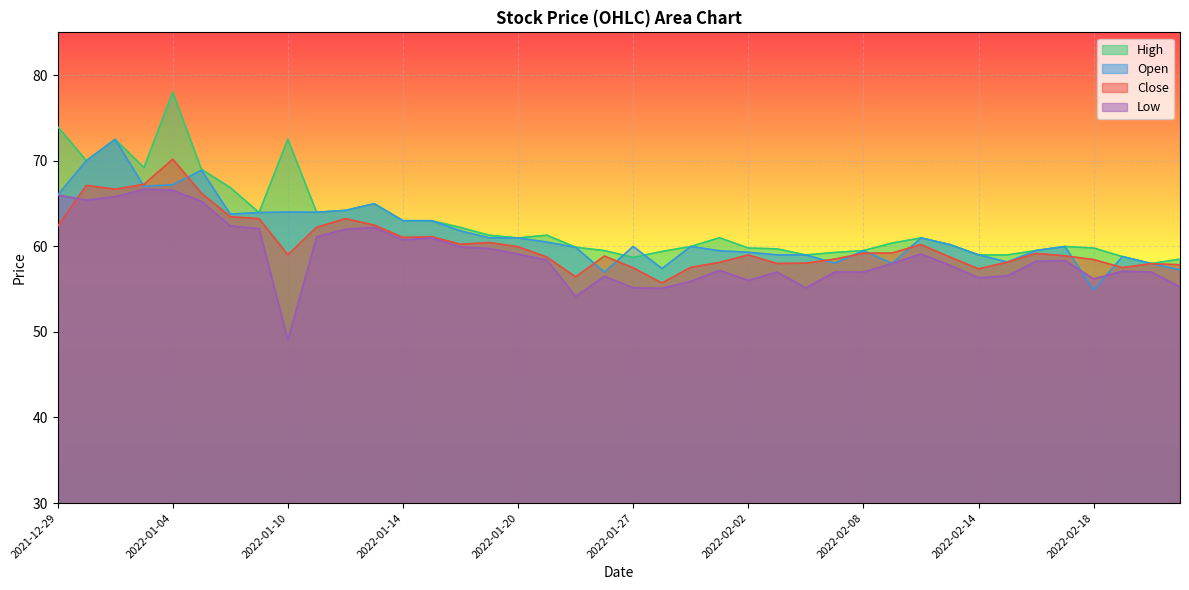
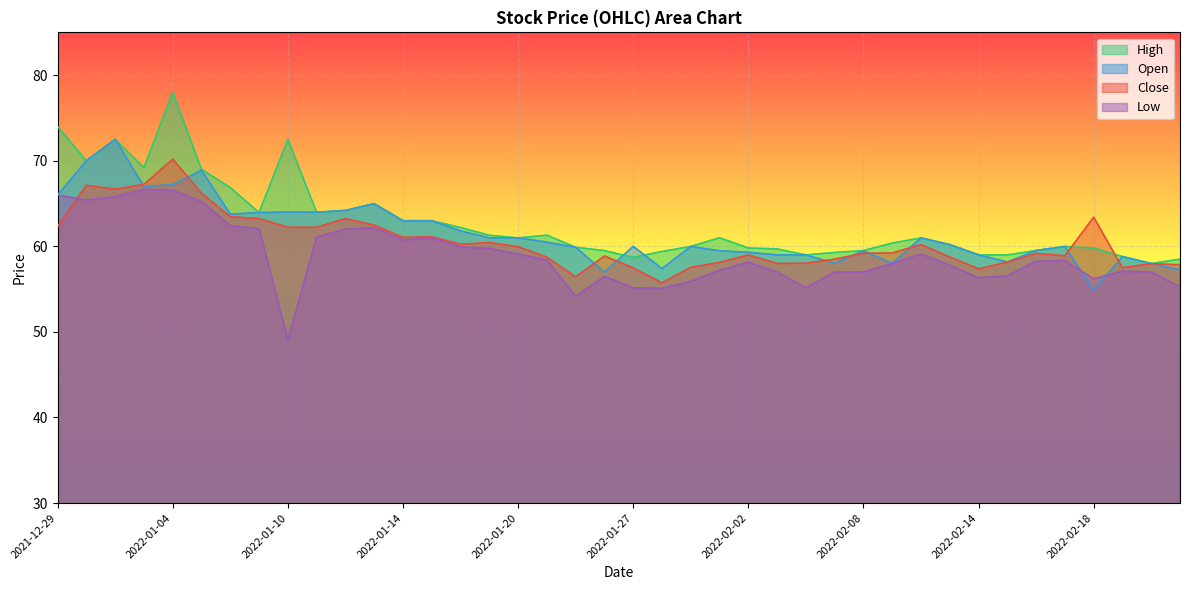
Close, 2022-01-10: 59 -> 62
Low, 2022-02-02: 56 -> 58
Close, 2022-02-18: 58 -> 63
